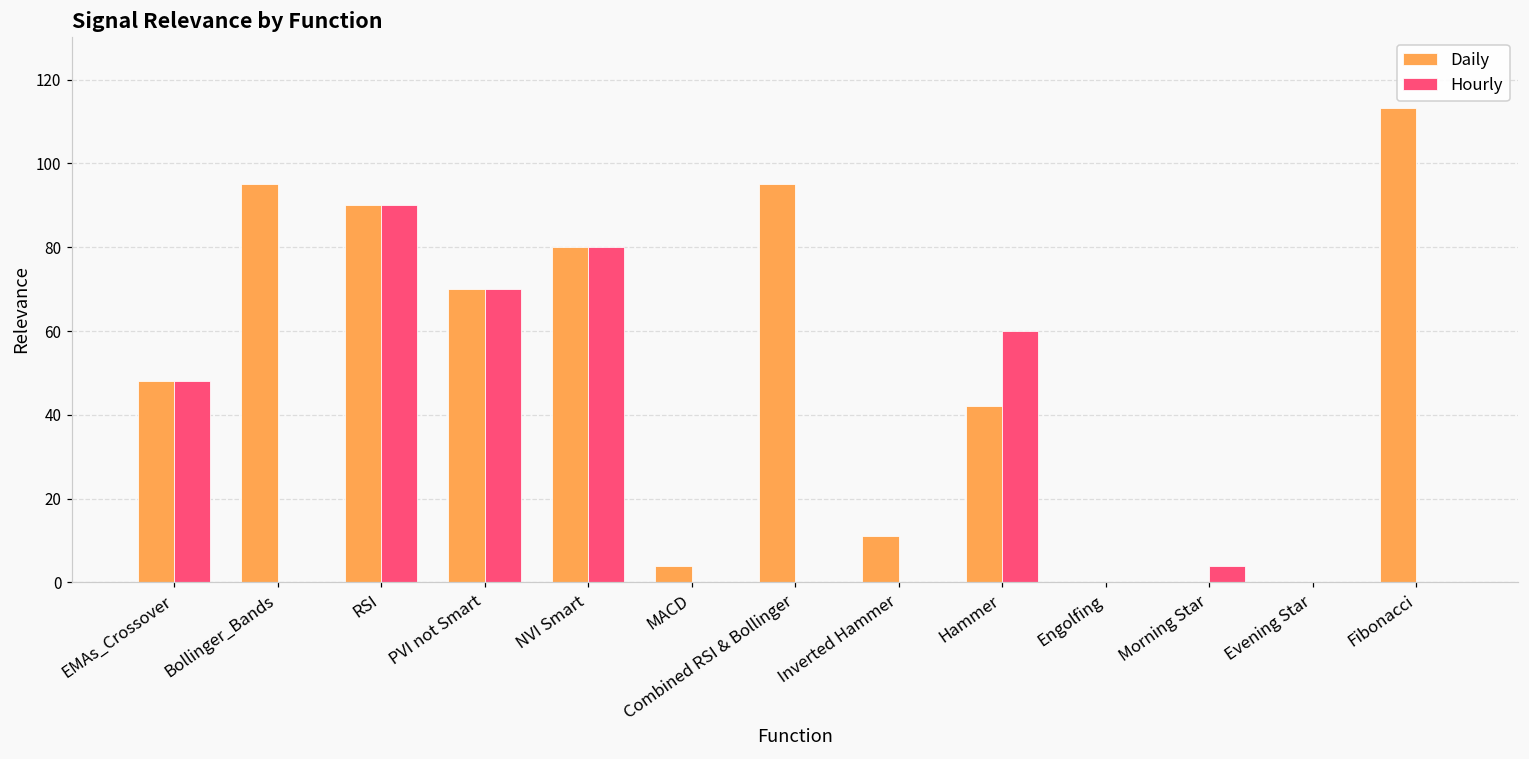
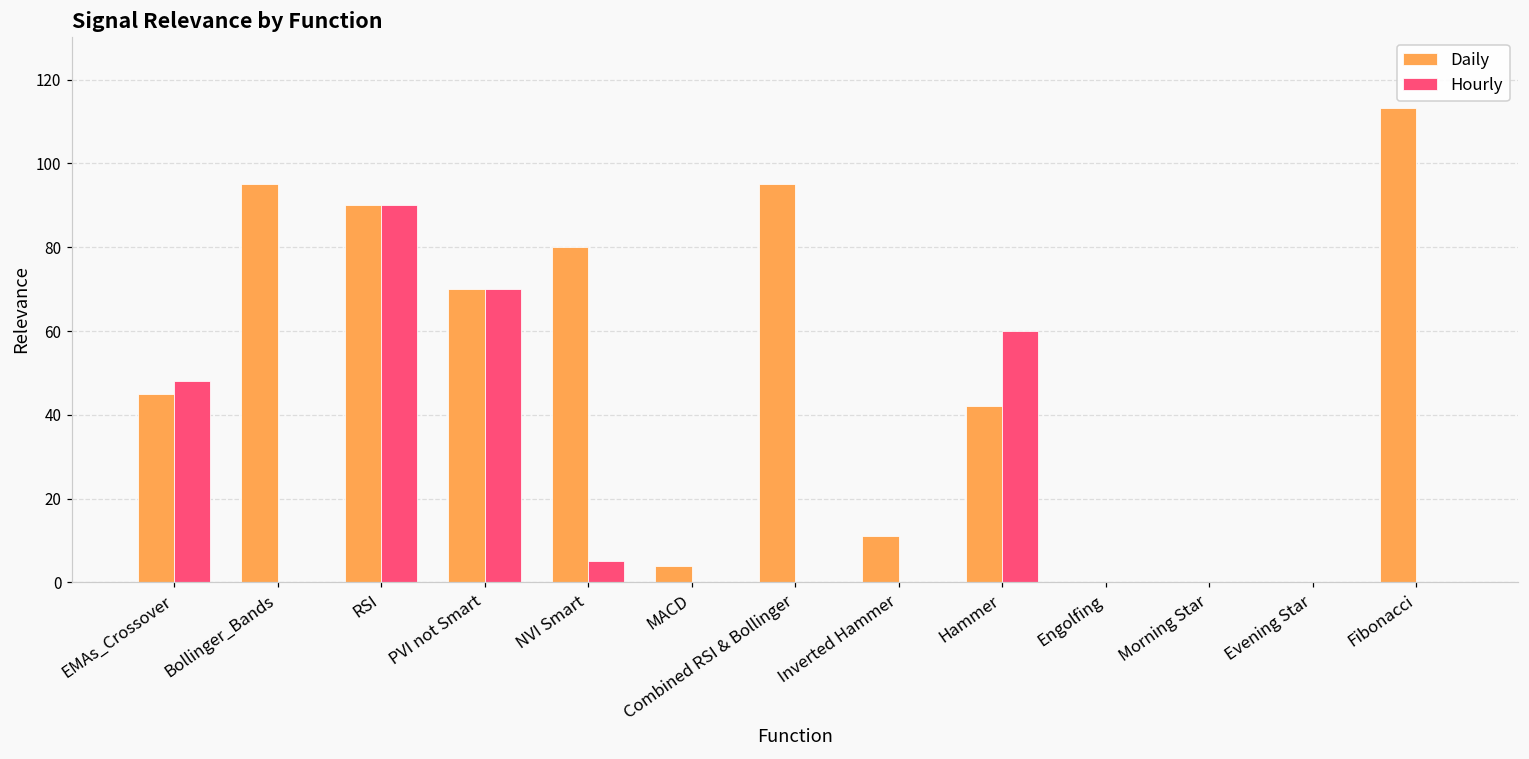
Daily, EMAs_Crossover: 48 -> 45
Hourly, NVI Smart: 80 -> 5
Hourly, Morning Star: 4 -> 0
